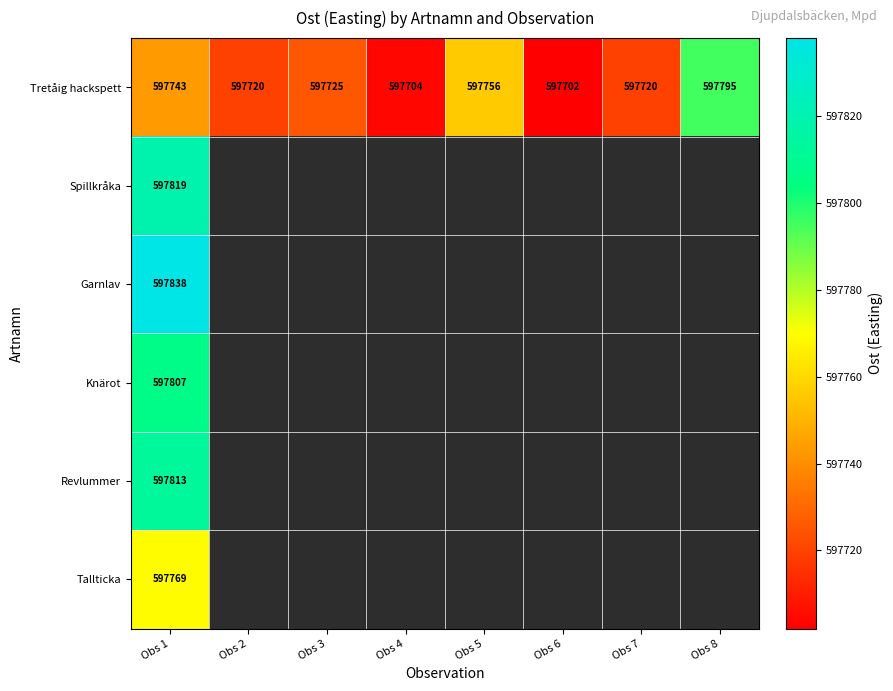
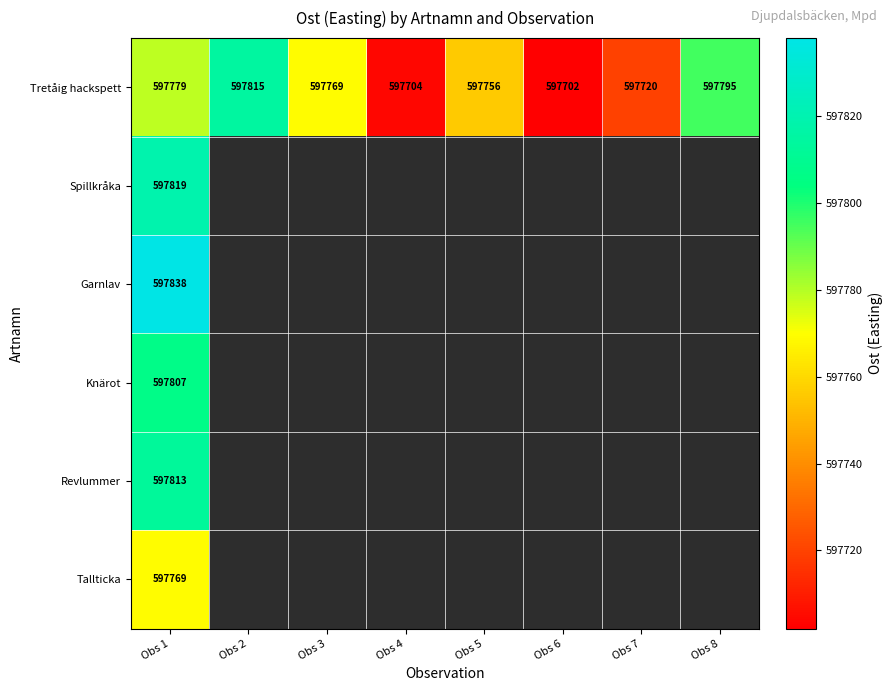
Tretåig hackspett, Obs 1: 597743 -> 597779
Tretåig hackspett, Obs 2: 597720 -> 597815
Tretåig hackspett, Obs 3: 597725 -> 597769
